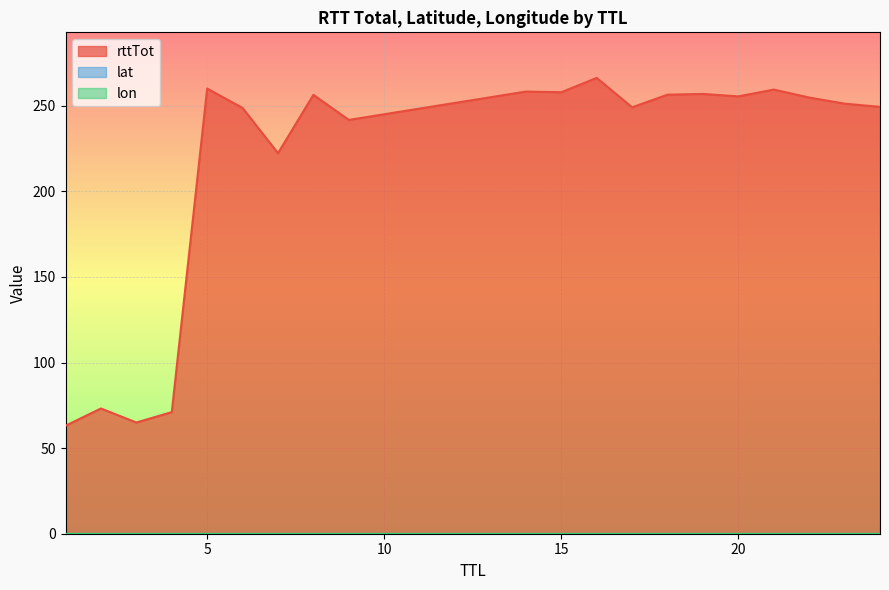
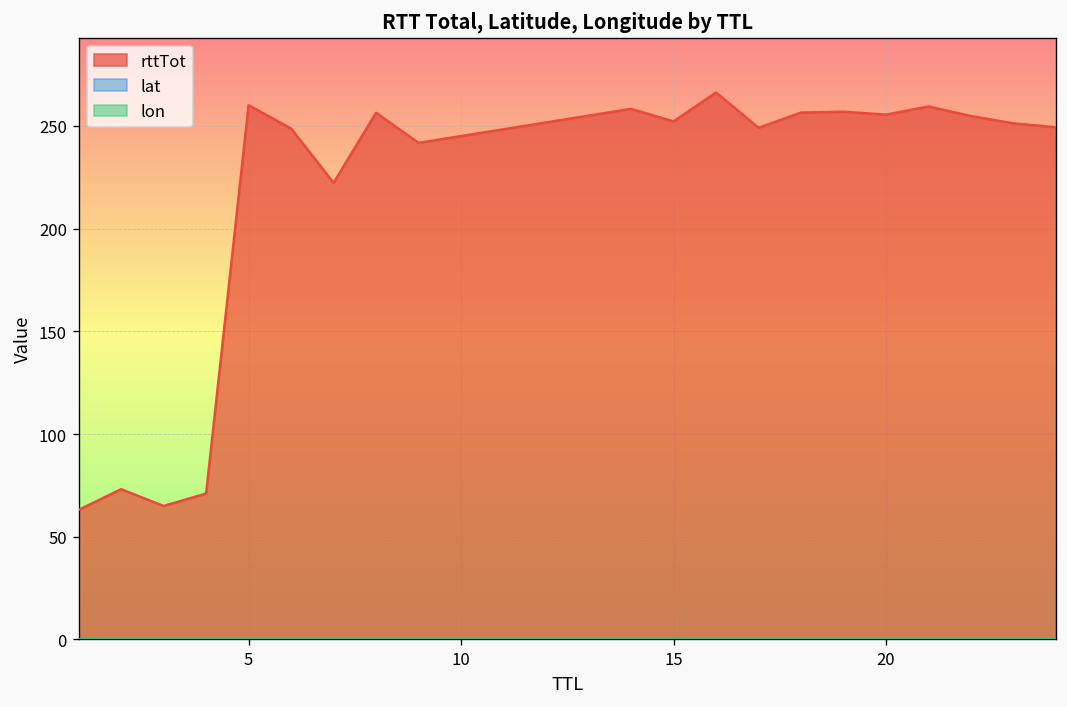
rttTot, 15: 258 -> 252
